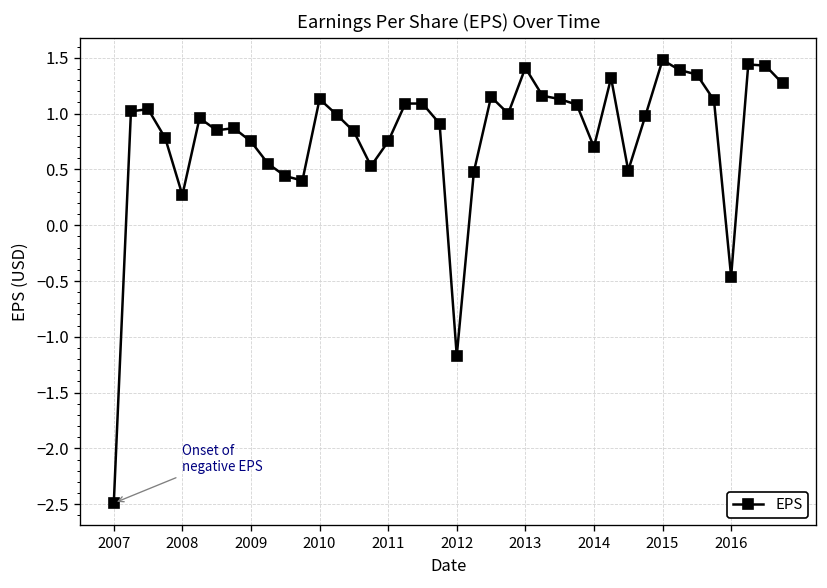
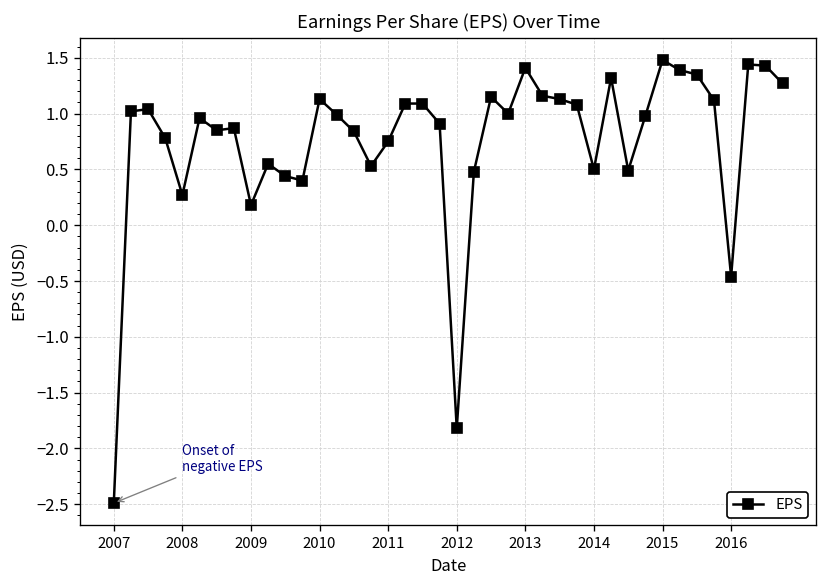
2009: 0.8 -> 0.2
2012: -1.2 -> -1.8
2014: 0.7 -> 0.5
